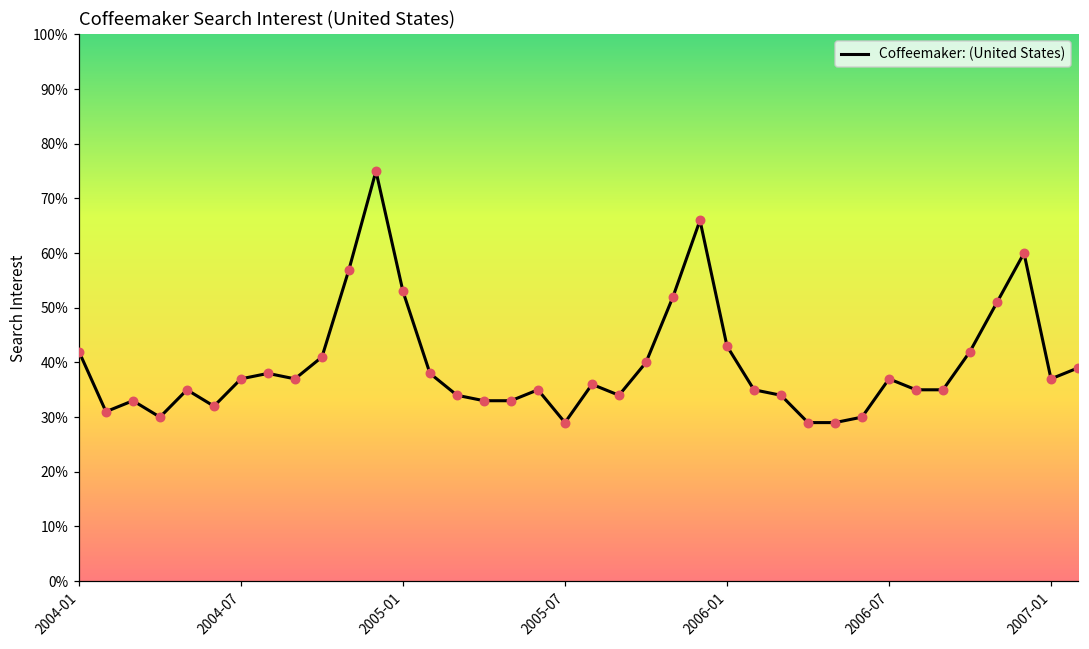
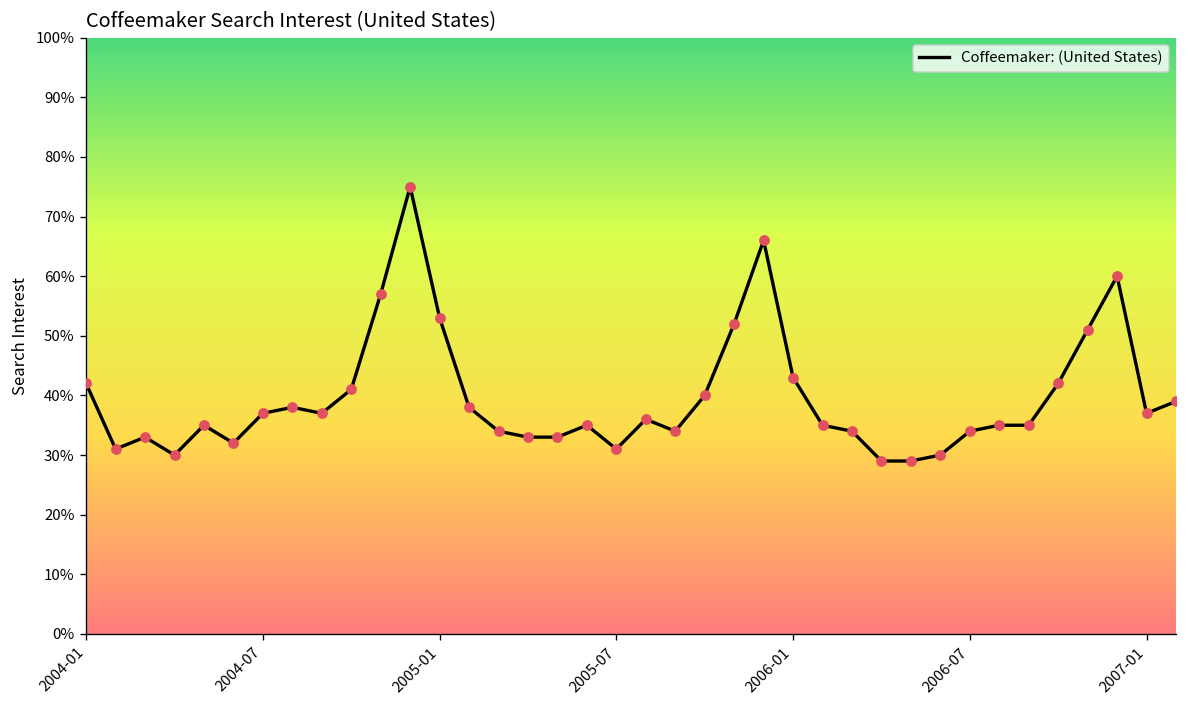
2005-07: 29% -> 31%
2006-07: 37% -> 34%
